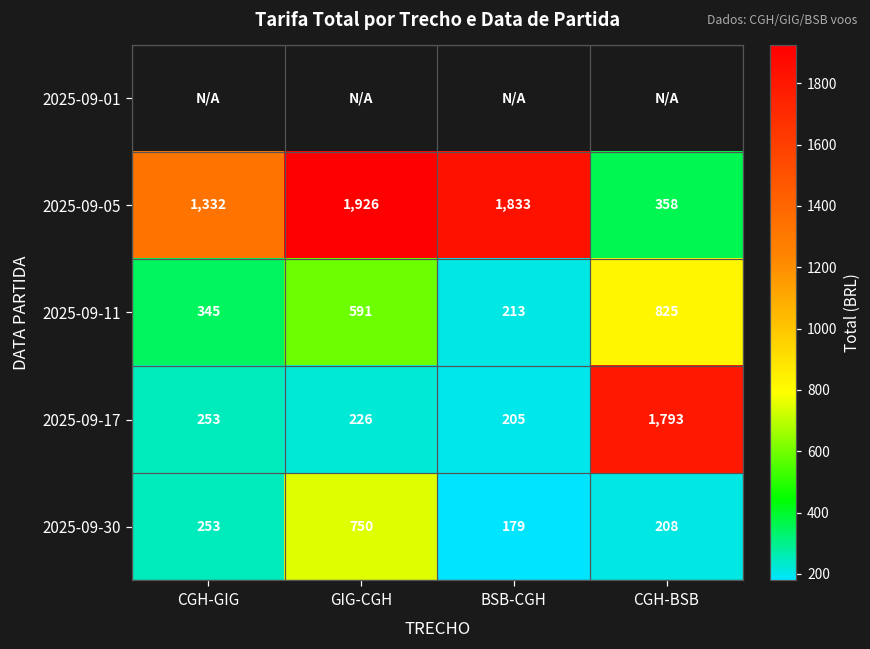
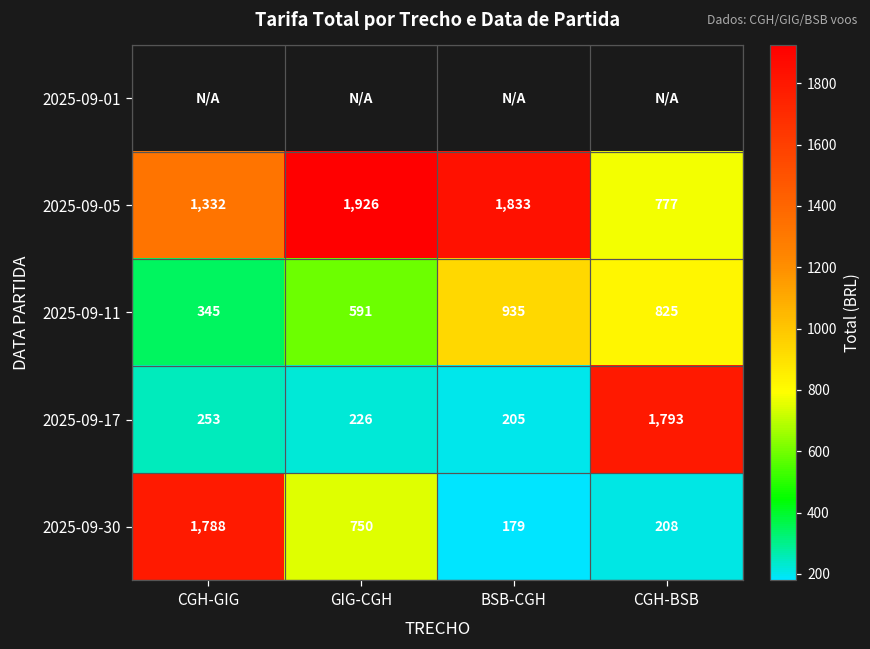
2025-09-05, CGH-BSB: 358 -> 777
2025-09-11, BSB-CGH: 213 -> 935
2025-09-30, CGH-GIG: 253 -> 1,788
